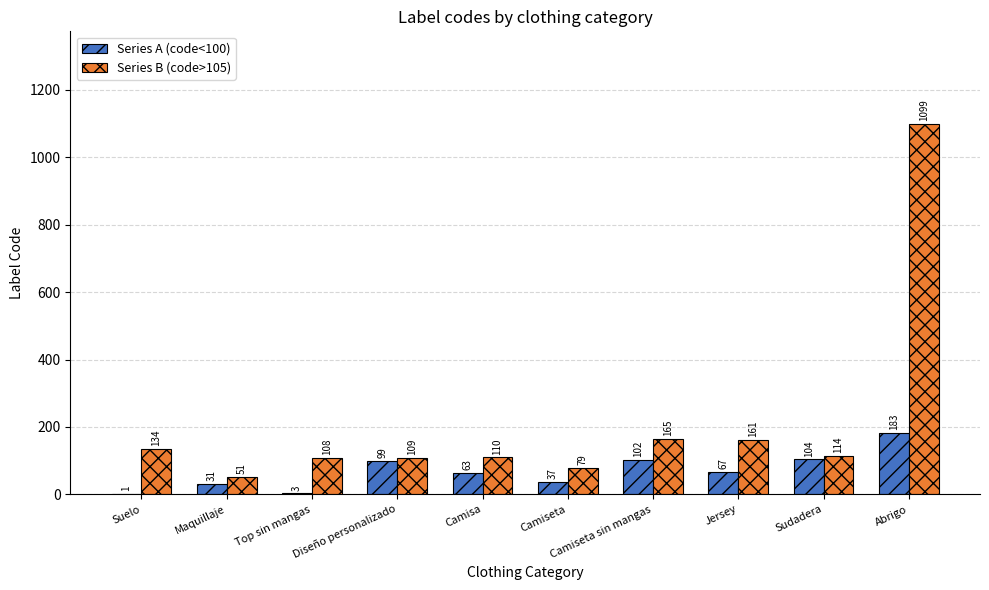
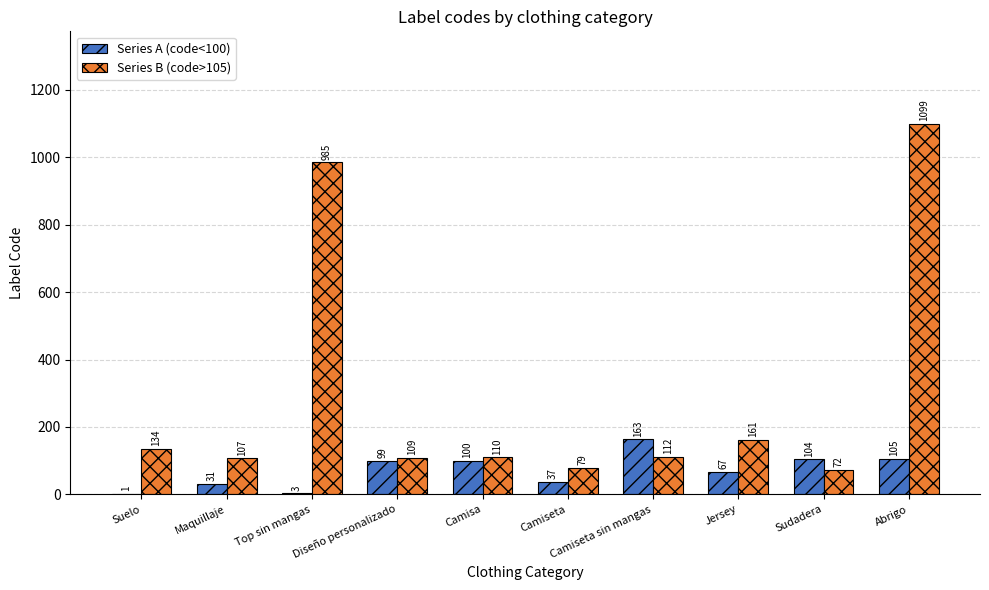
Series B (code>105), Maquillaje: 51 -> 107
Series B (code>105), Top sin mangas: 108 -> 985
Series A (code<100), Camisa: 63 -> 100
Series A (code<100), Camiseta sin mangas: 102 -> 163
Series B (code>105), Camiseta sin mangas: 165 -> 112
Series B (code>105), Sudadera: 114 -> 72
Series A (code<100), Abrigo: 183 -> 105
